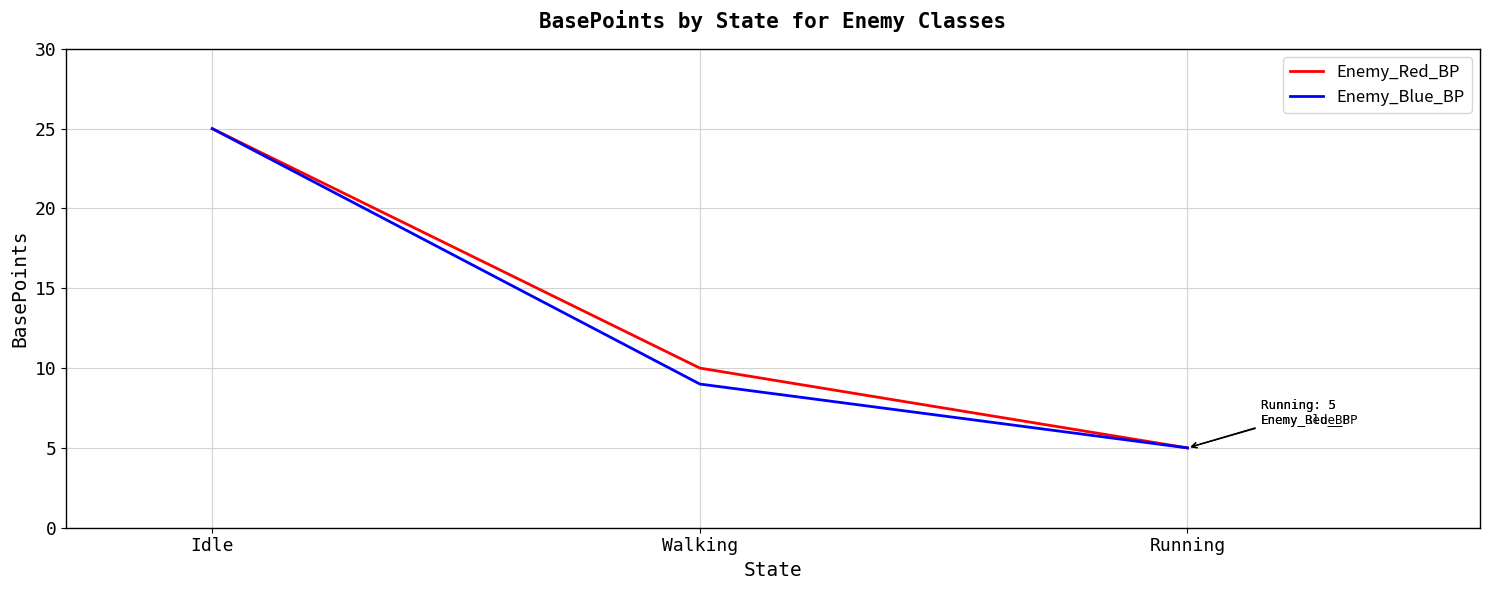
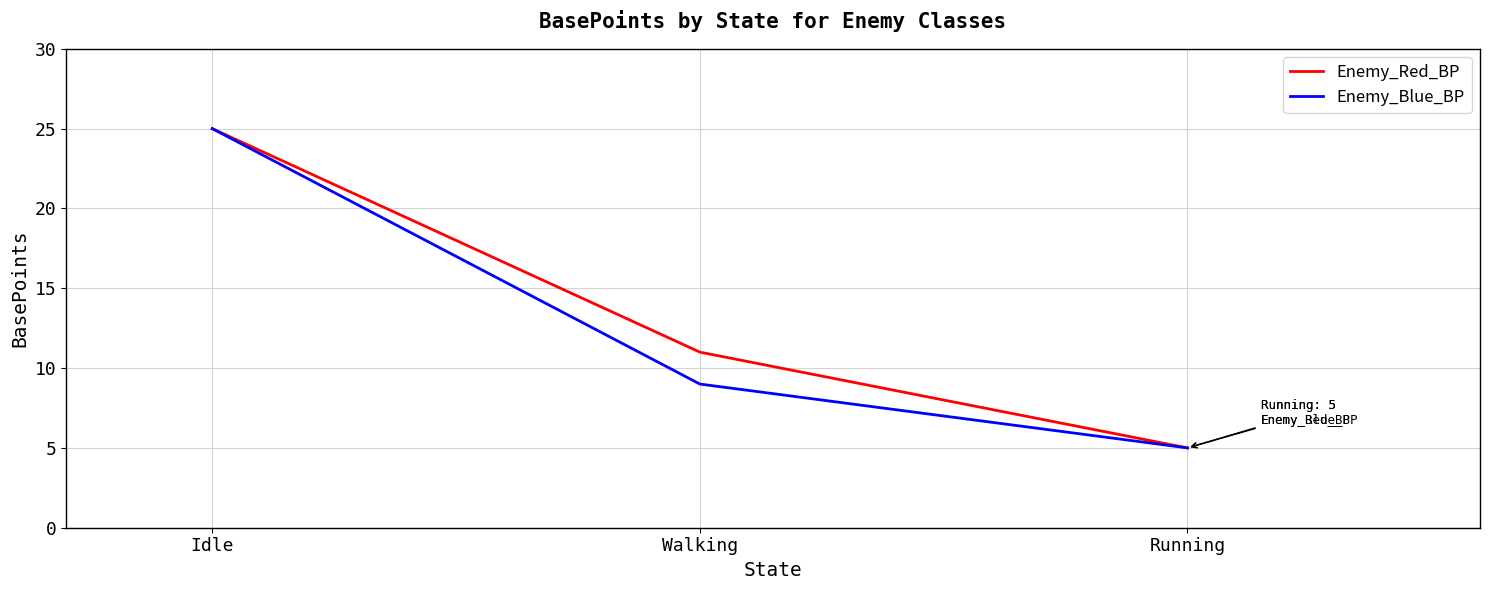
Enemy_Red_BP, Walking: 10 -> 11
